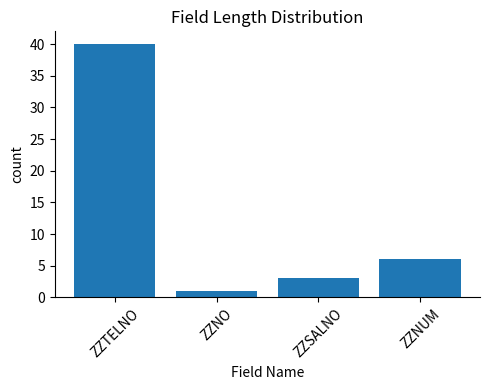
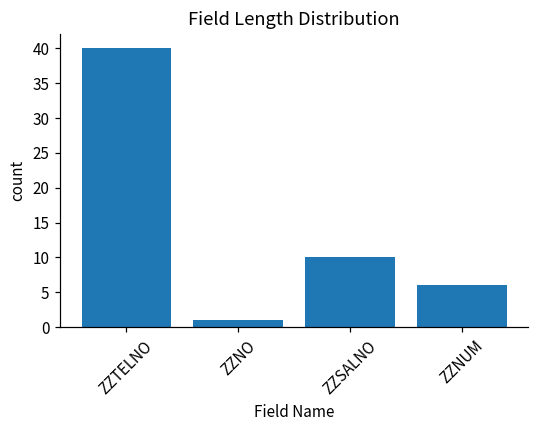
ZZSALNO: 3 -> 10
